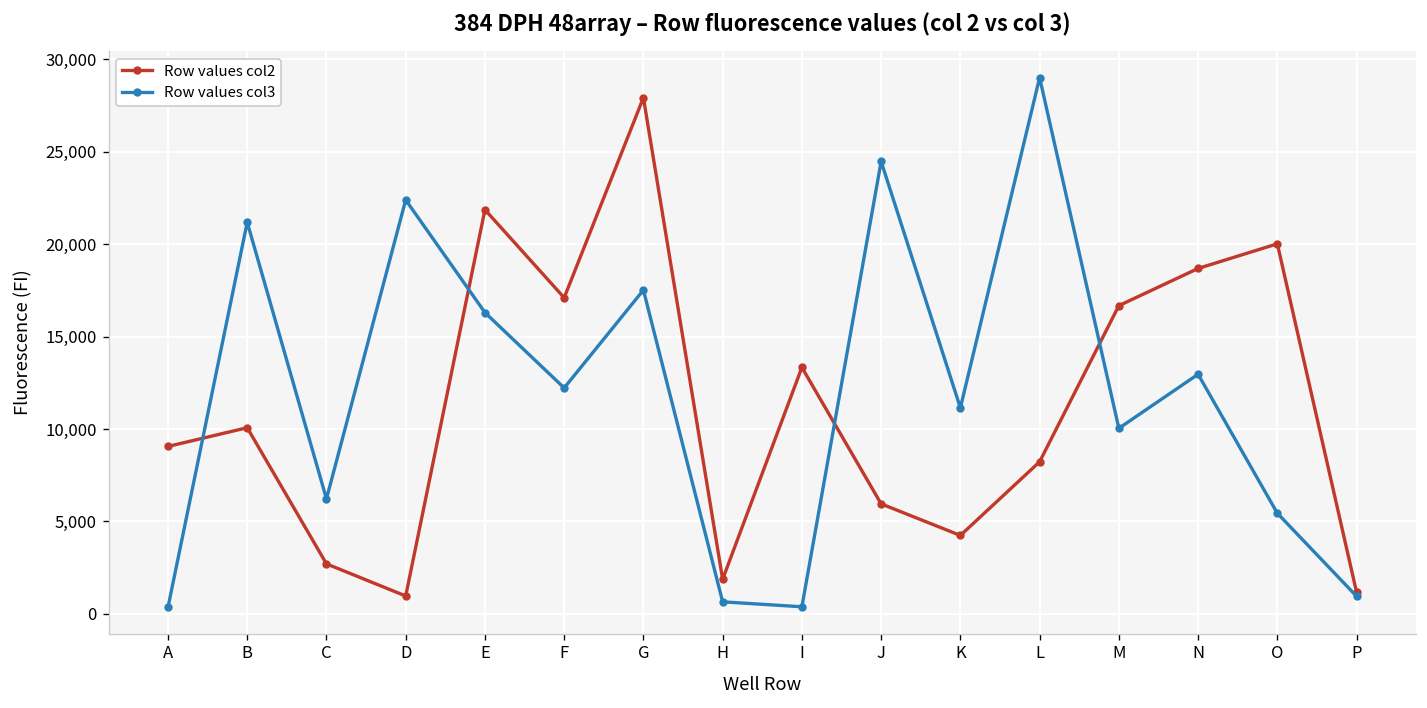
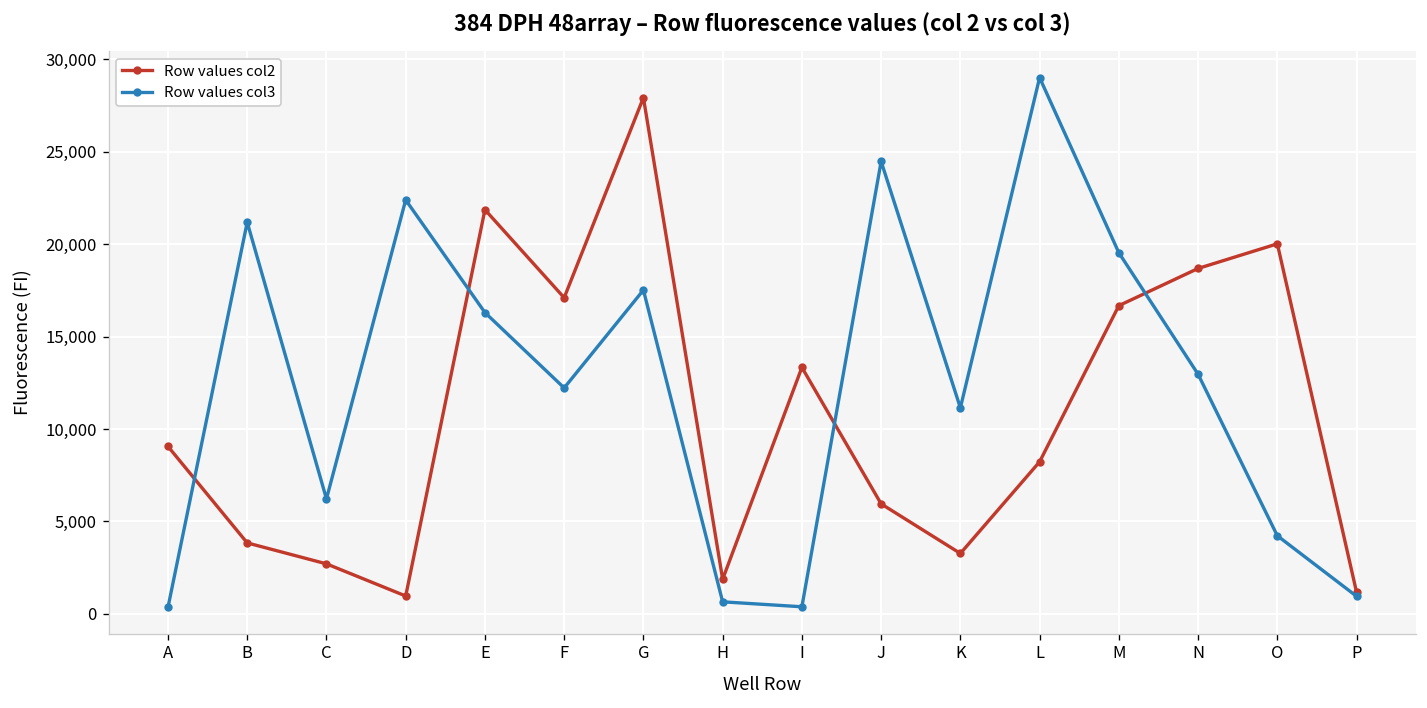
Row values col2, B: 10,100 -> 3,800
Row values col2, K: 4,200 -> 3,300
Row values col3, M: 10,000 -> 19,500
Row values col3, O: 5,400 -> 4,200
